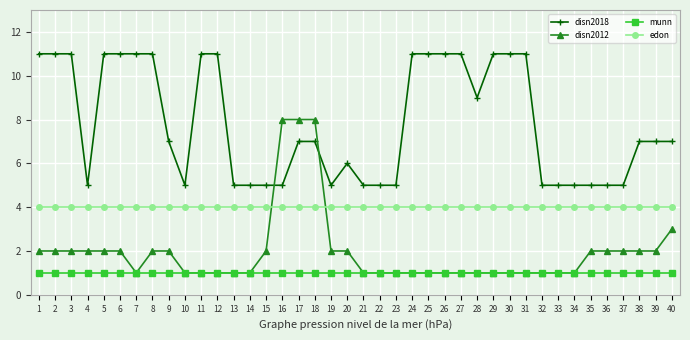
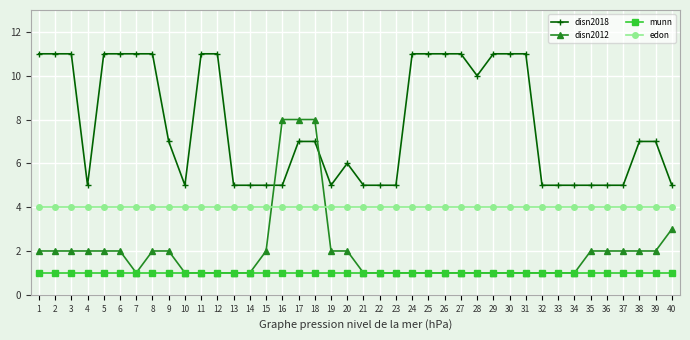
disn2018, 28: 9 -> 10
disn2018, 40: 7 -> 5
